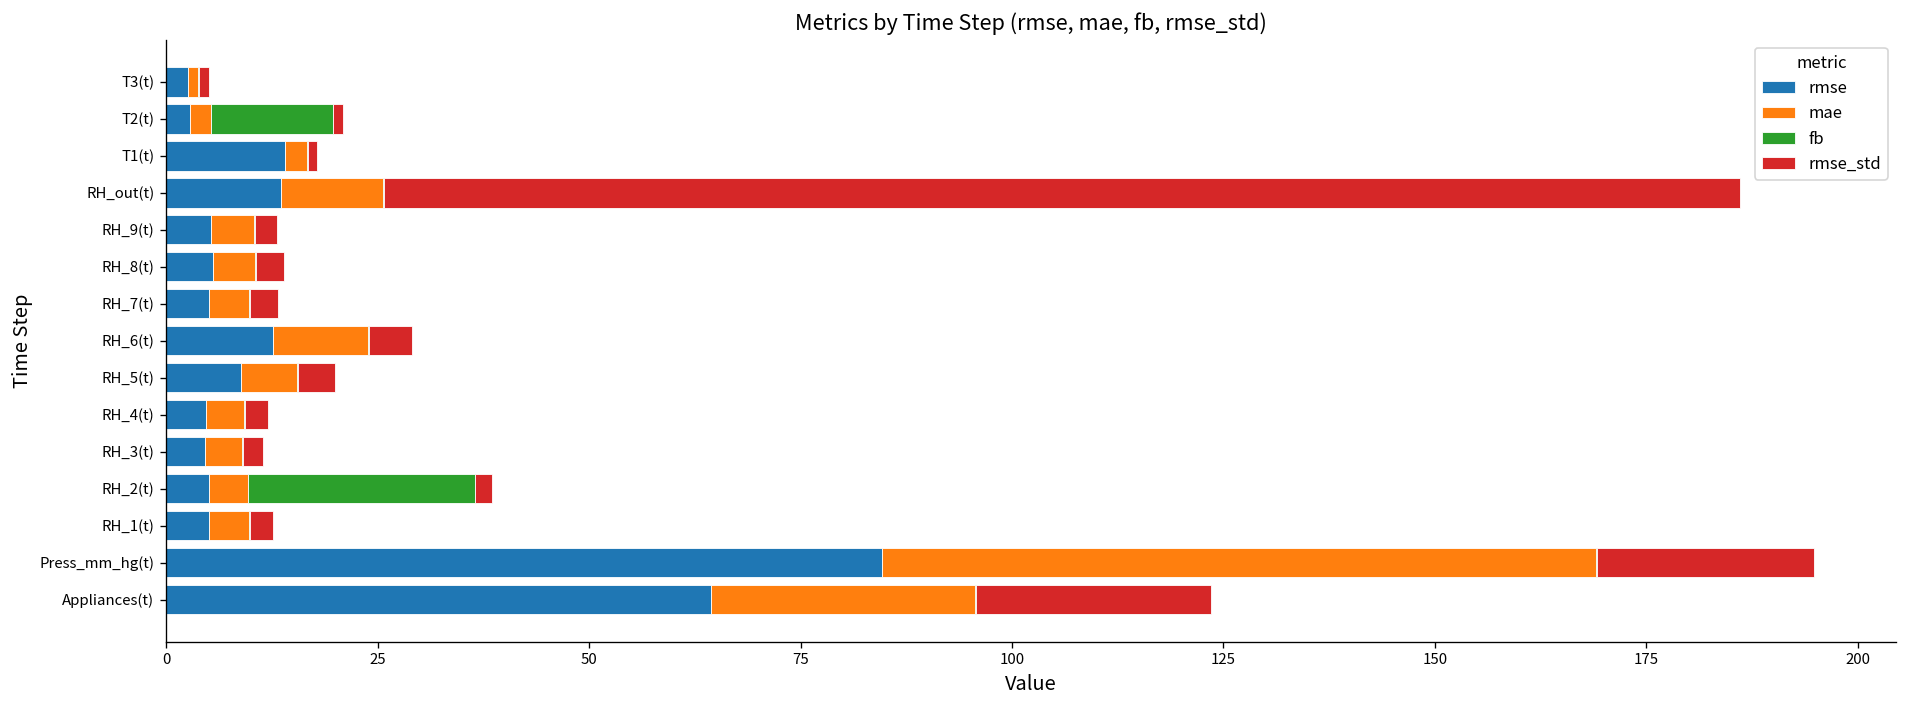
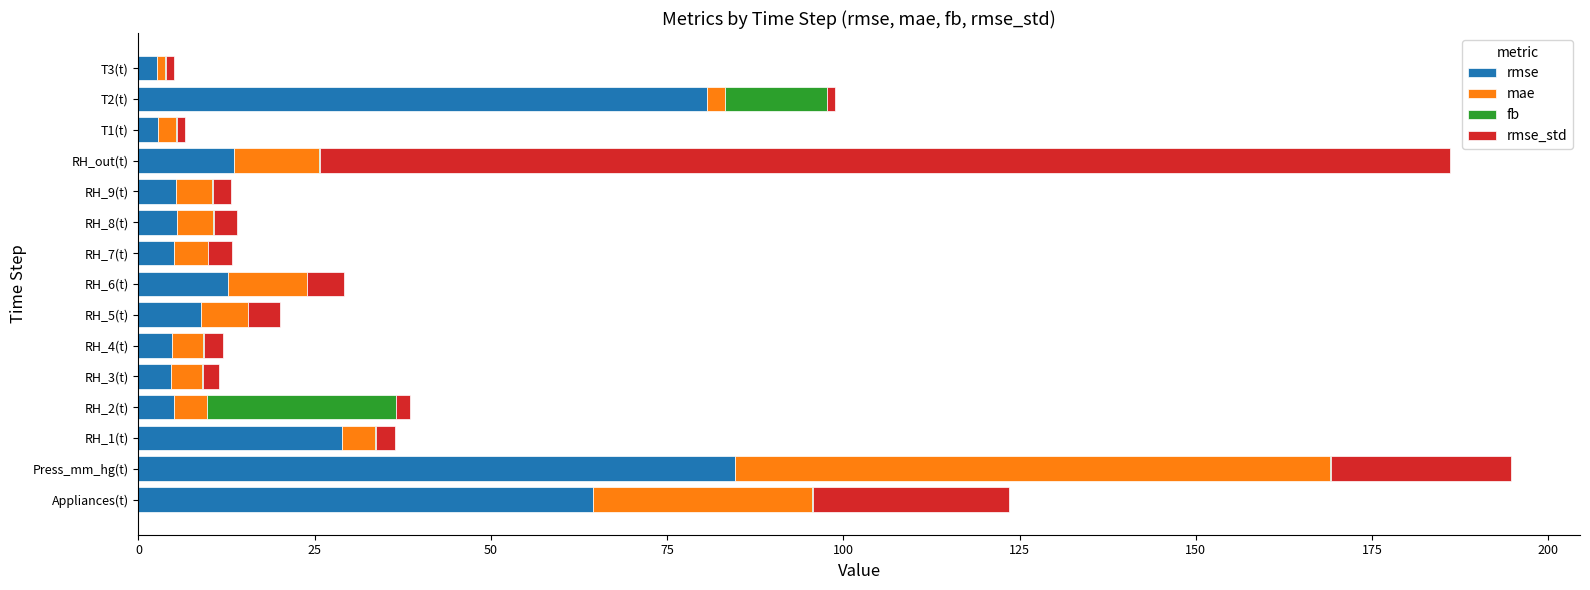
rmse, T2(t): 3 -> 81
rmse, T1(t): 14 -> 3
rmse, RH_1(t): 5 -> 29
